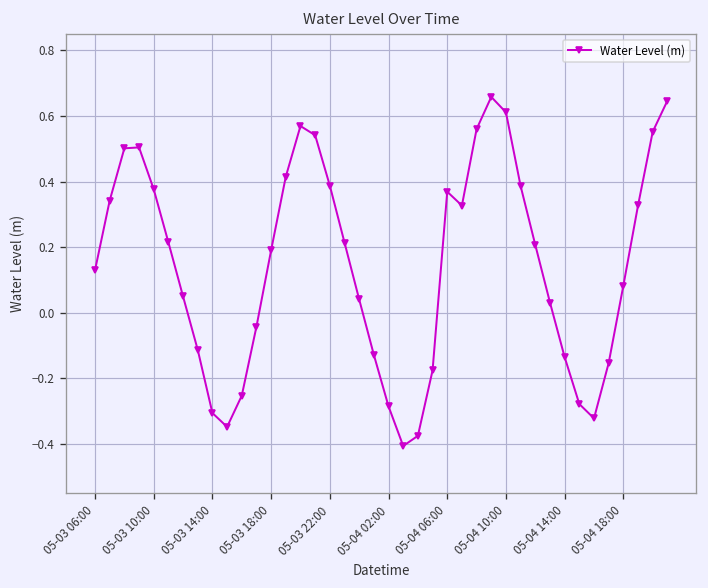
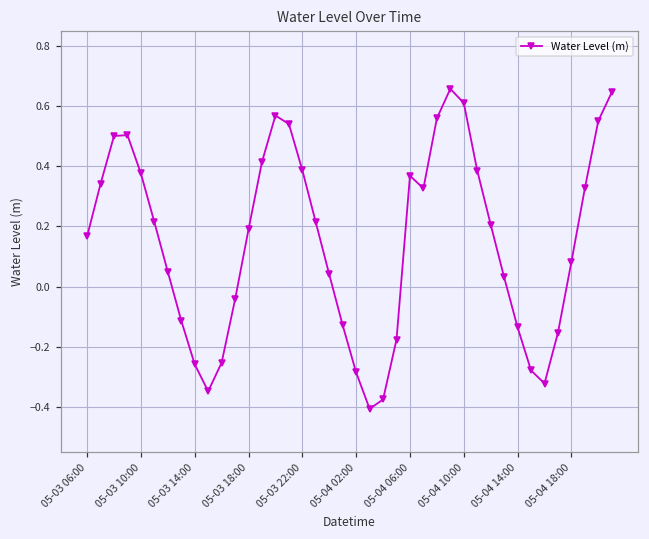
05-03 06:00: 0.13 -> 0.17
05-03 14:00: -0.31 -> -0.26
